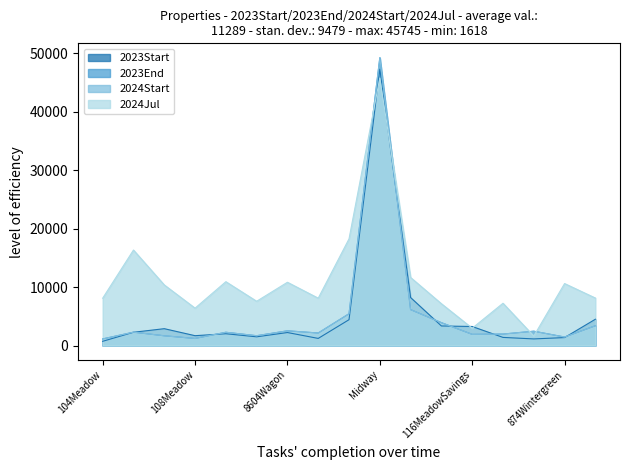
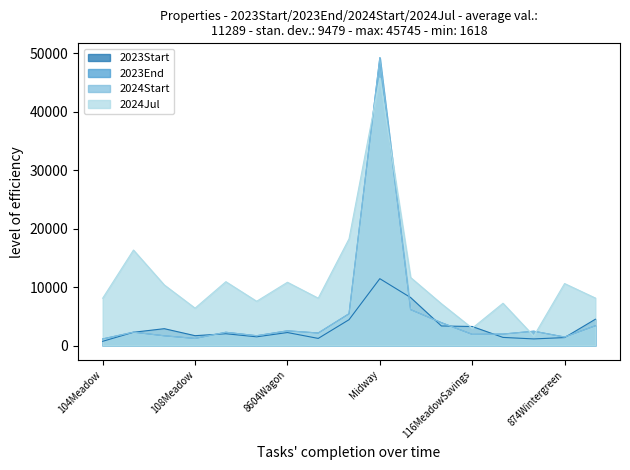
2023Start, Midway: 47000 -> 11000
